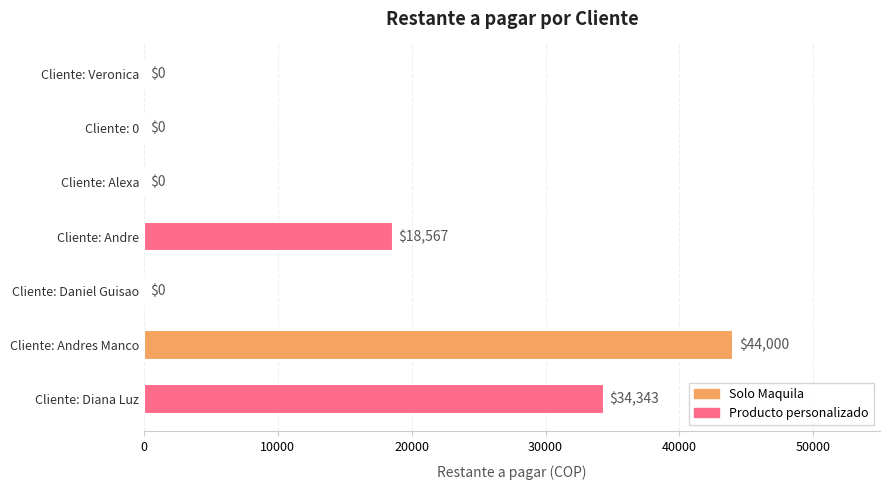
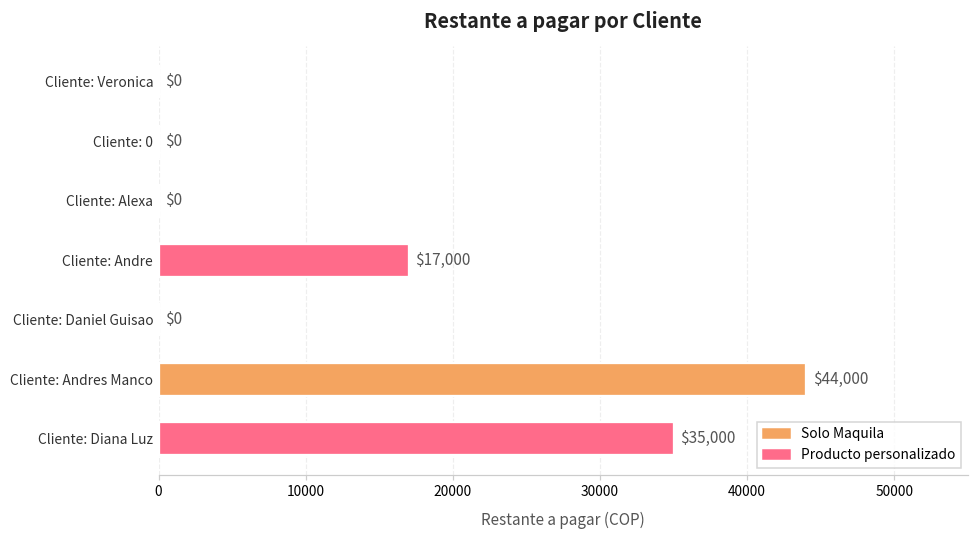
Cliente: Andre: $18,567 -> $17,000
Cliente: Diana Luz: $34,343 -> $35,000
